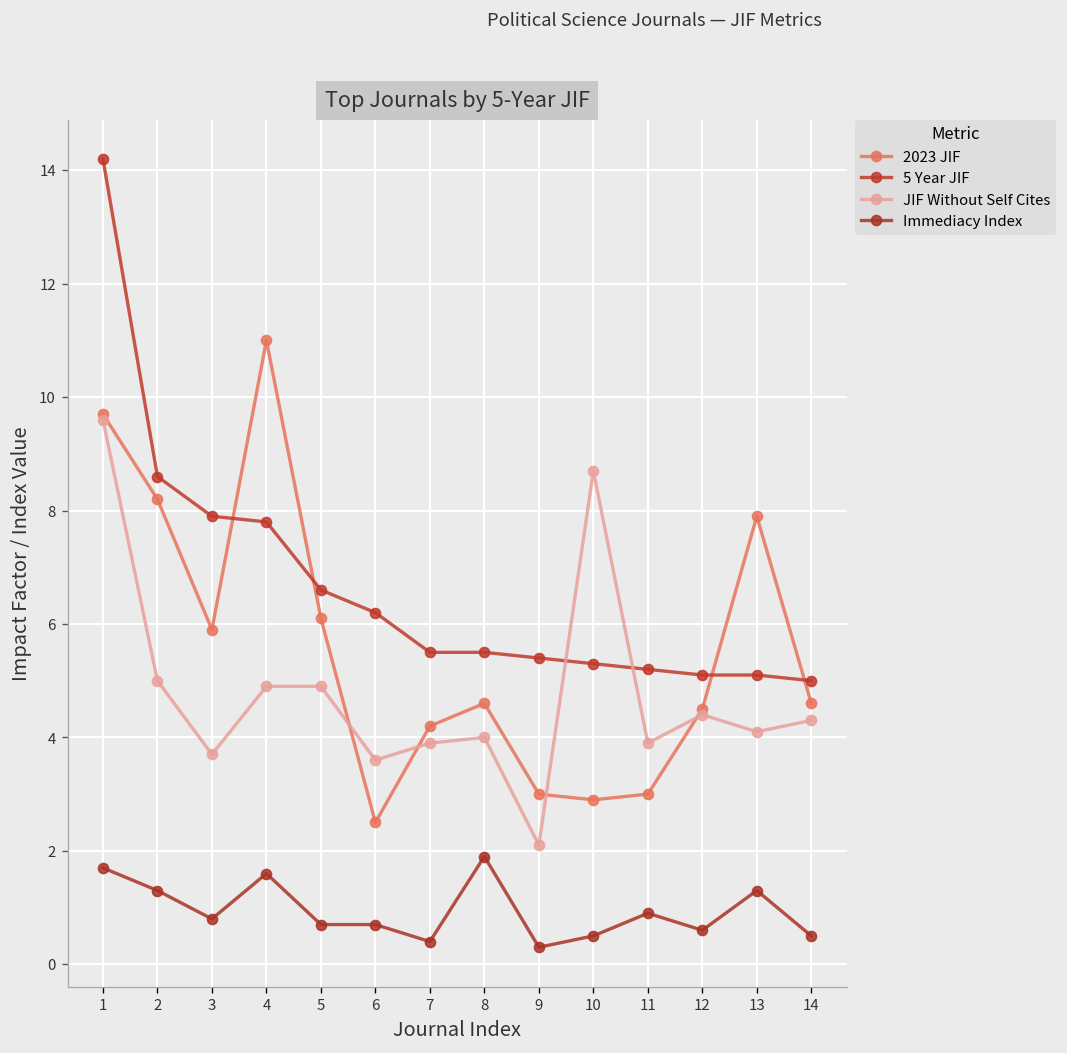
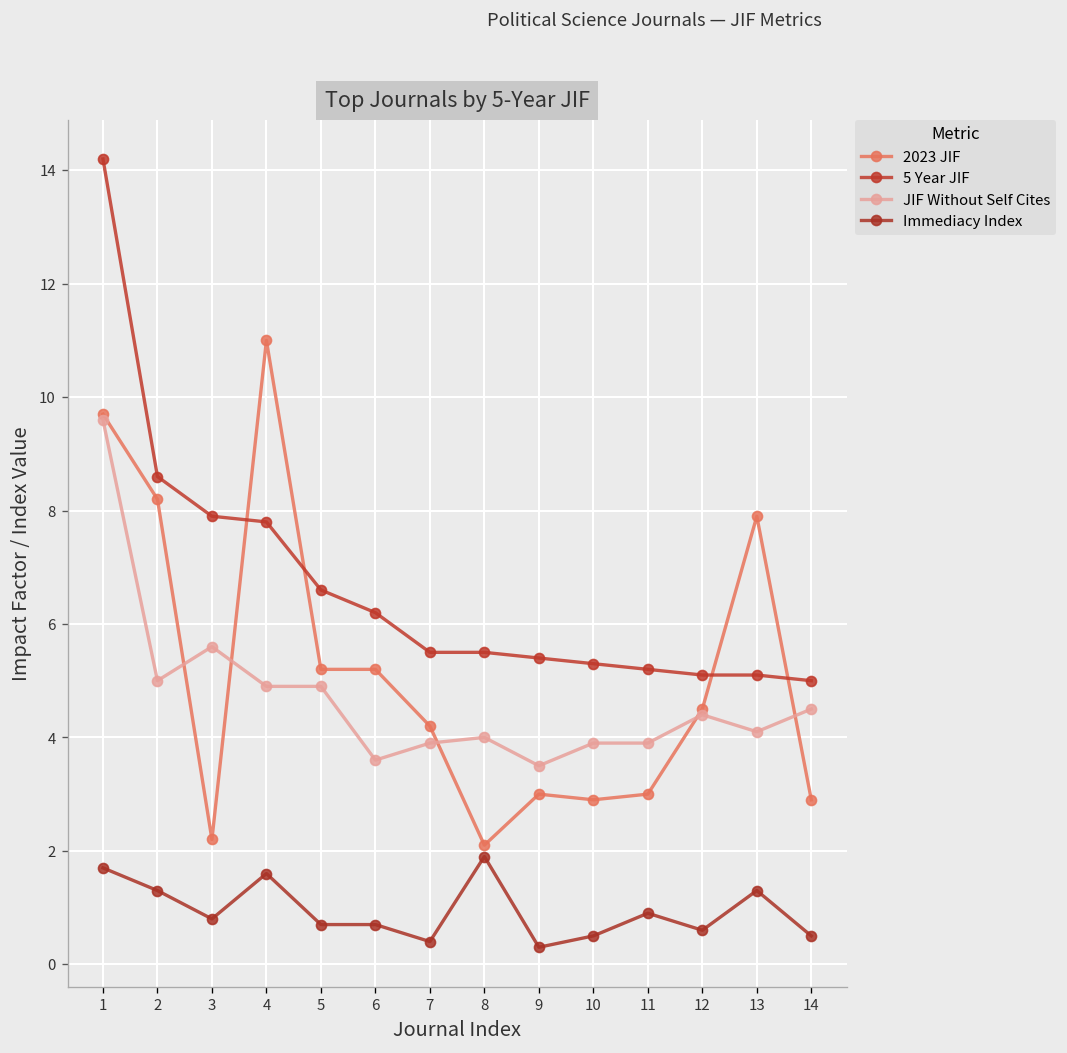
2023 JIF, 3: 5.9 -> 2.2
JIF Without Self Cites, 3: 3.7 -> 5.6
2023 JIF, 5: 6.1 -> 5.2
2023 JIF, 6: 2.5 -> 5.2
2023 JIF, 8: 4.6 -> 2.1
JIF Without Self Cites, 9: 2.1 -> 3.5
JIF Without Self Cites, 10: 8.7 -> 3.9
2023 JIF, 14: 4.6 -> 2.9
JIF Without Self Cites, 14: 4.3 -> 4.5
